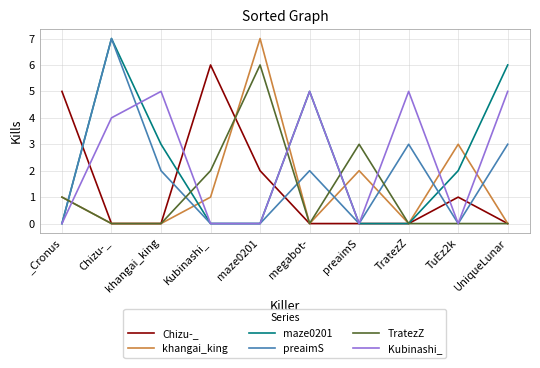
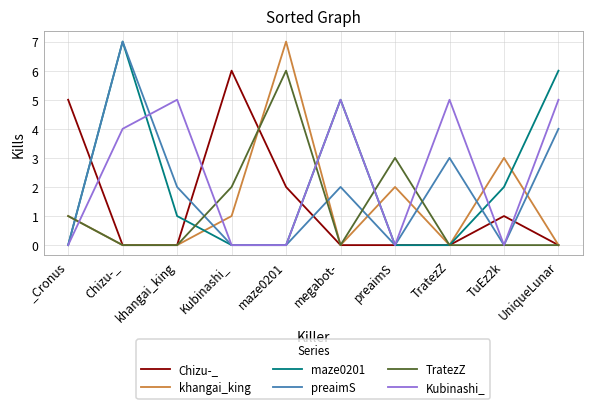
maze0201, khangai_king: 3 -> 1
preaimS, UniqueLunar: 3 -> 4
